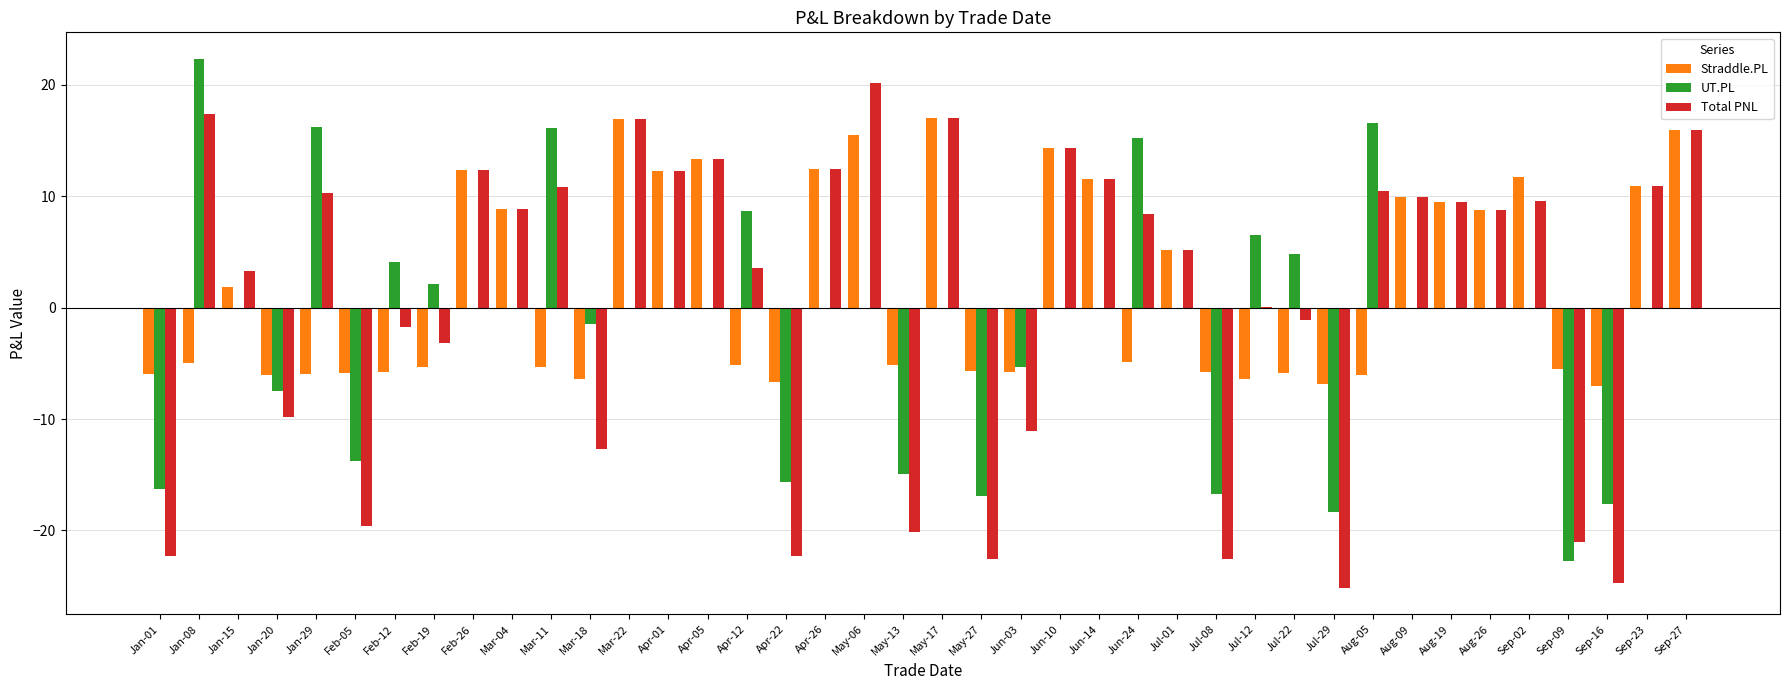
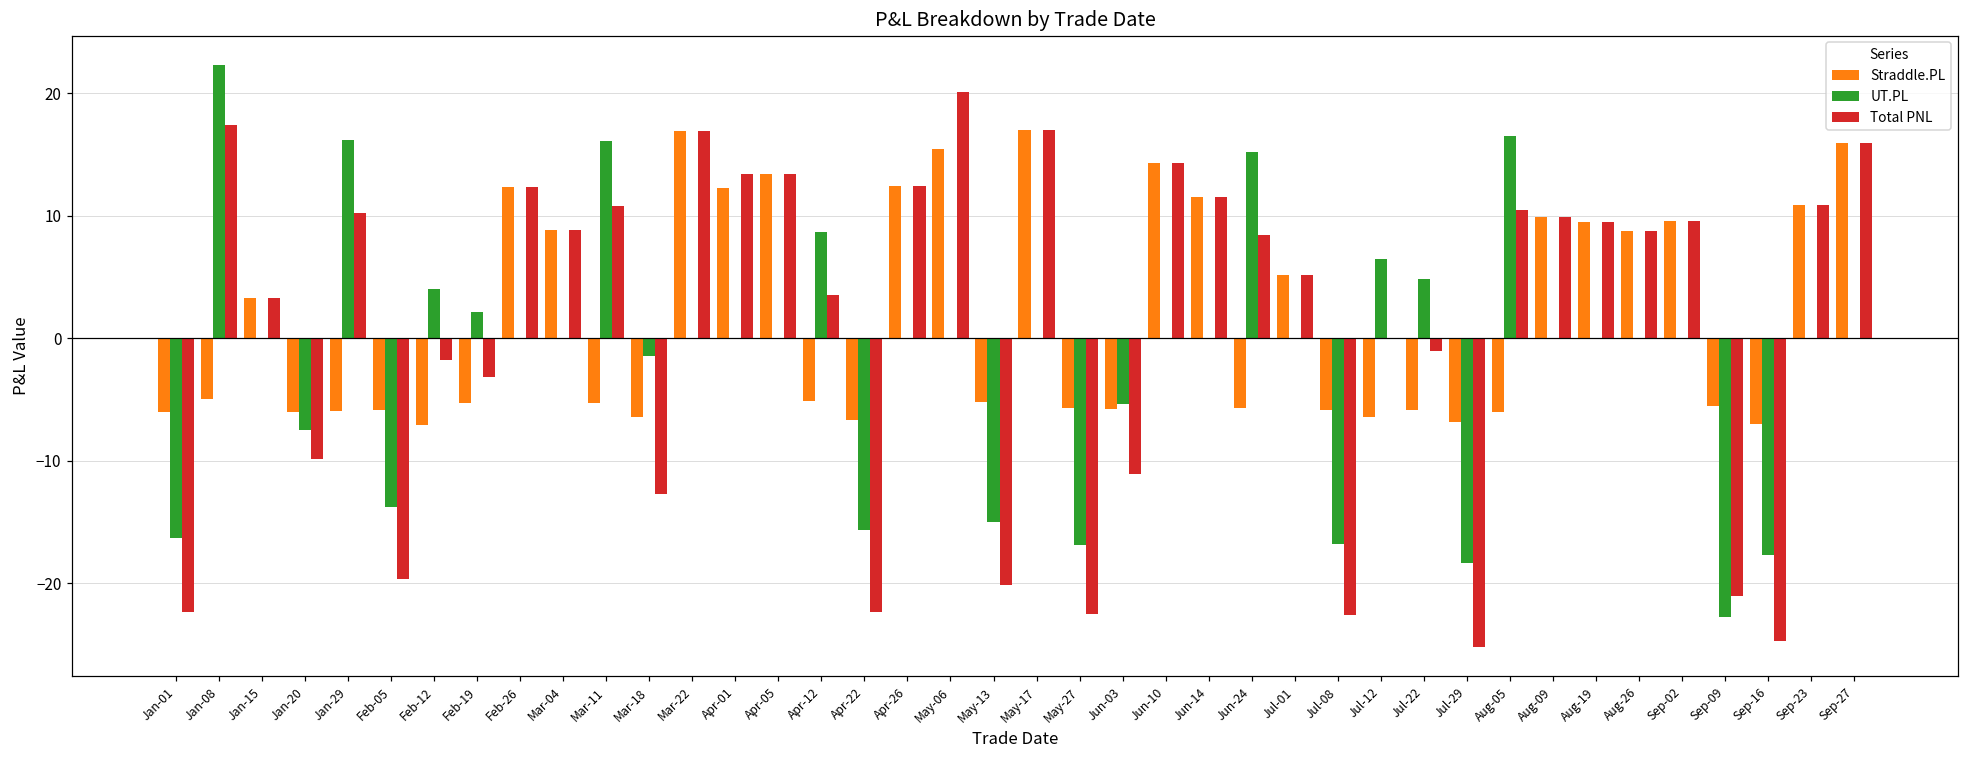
Straddle.PL, Jan-15: 1.8 -> 3.3
Straddle.PL, Feb-12: -5.8 -> -7.1
Total PNL, Apr-01: 12.3 -> 13.4
Straddle.PL, Jun-24: -4.9 -> -5.7
Straddle.PL, Sep-02: 11.7 -> 9.6
